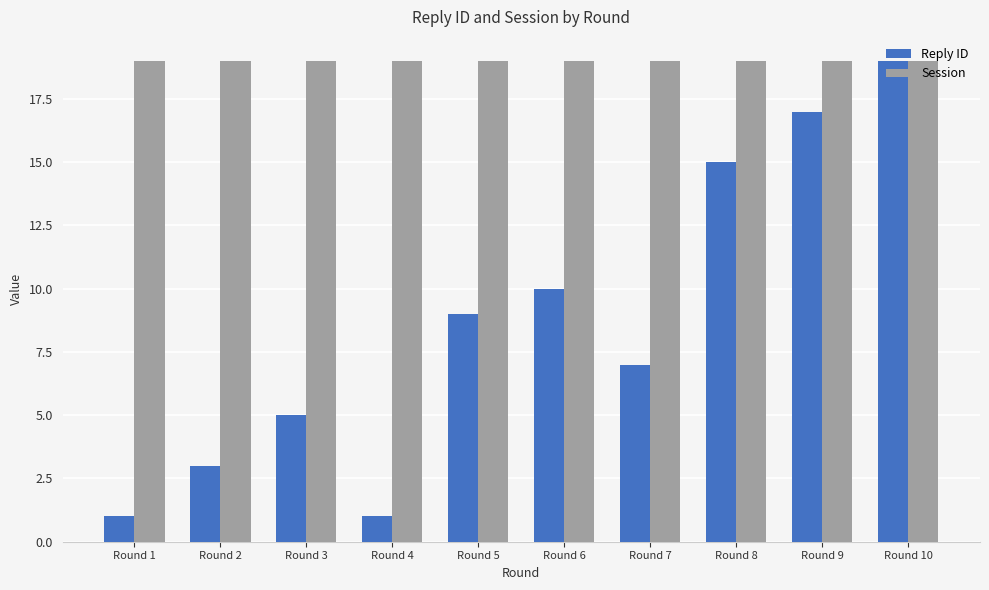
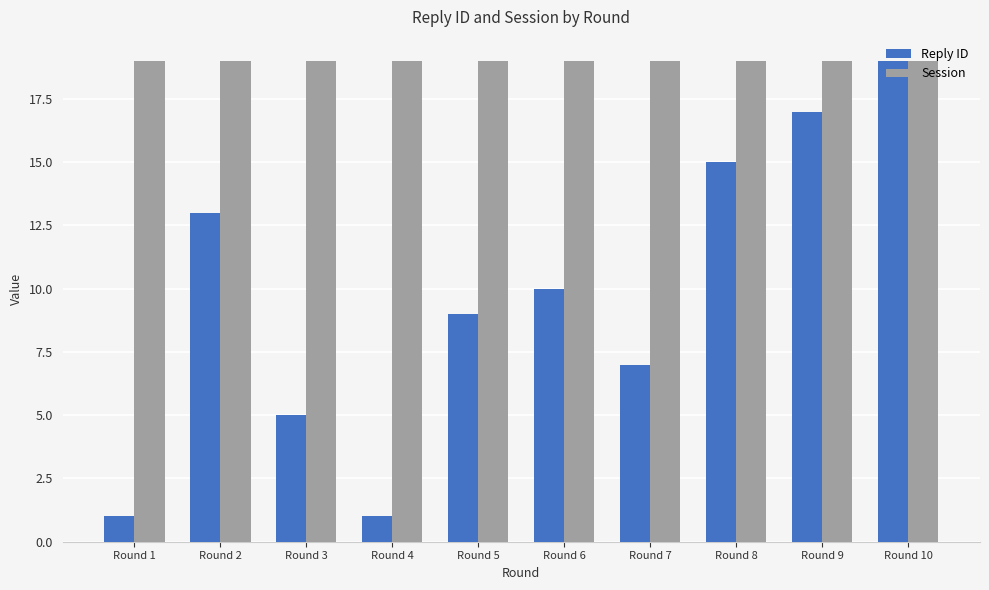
Reply ID, Round 2: 3 -> 13
